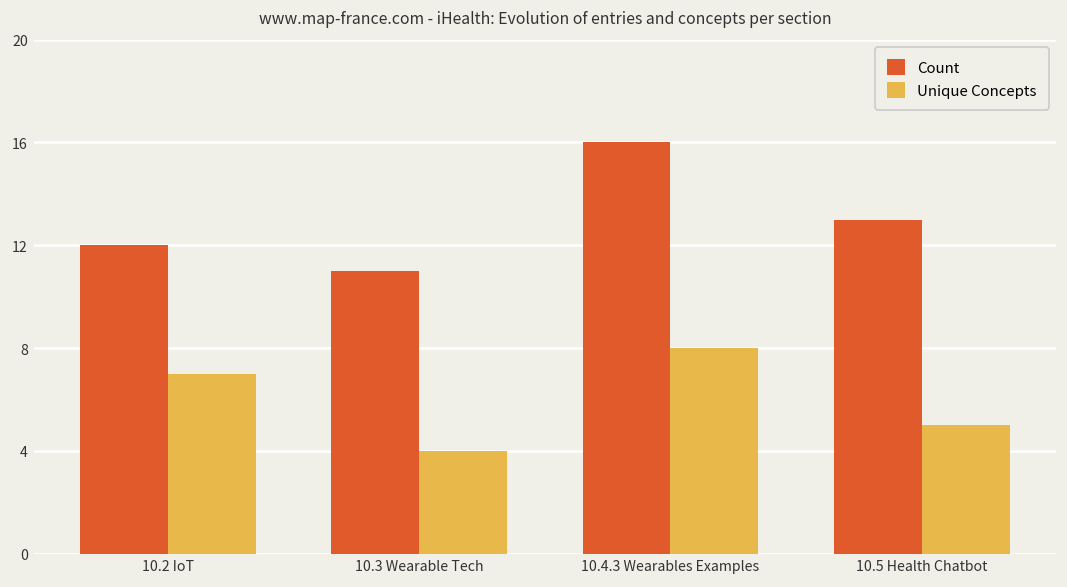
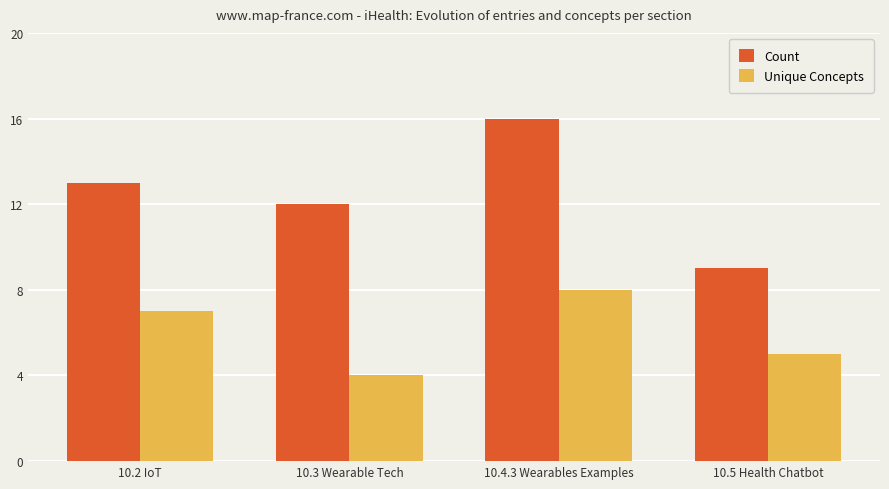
Count, 10.2 IoT: 12 -> 13
Count, 10.3 Wearable Tech: 11 -> 12
Count, 10.5 Health Chatbot: 13 -> 9
